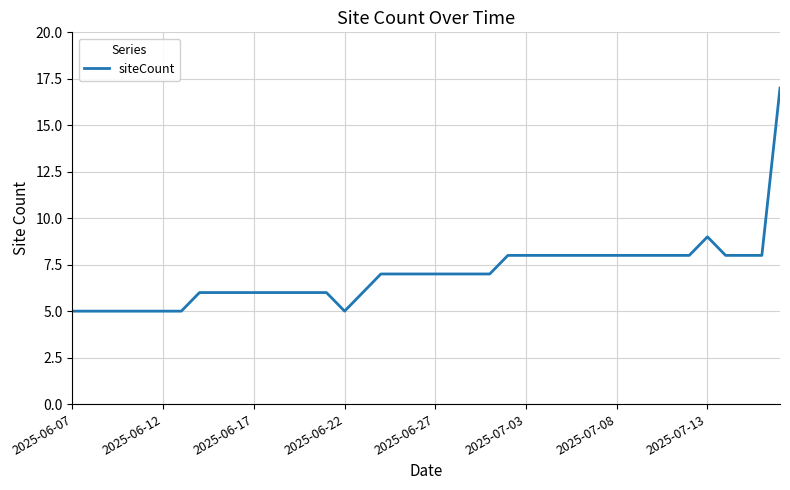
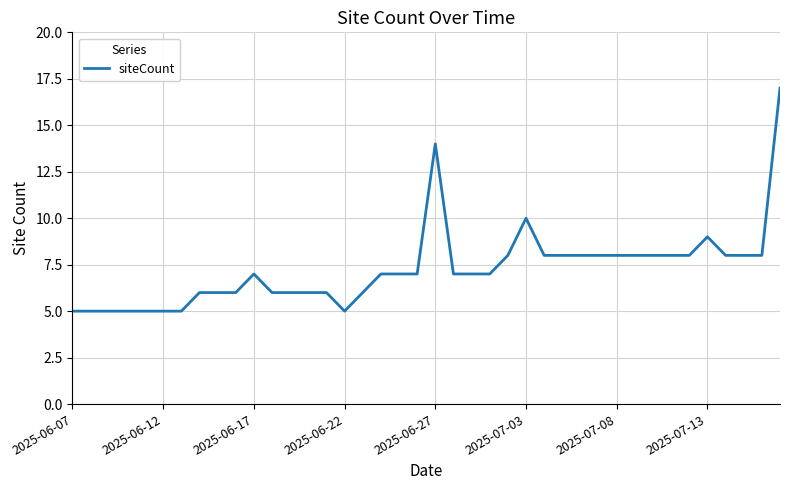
2025-06-17: 6 -> 7
2025-06-27: 7 -> 14
2025-07-03: 8 -> 10
